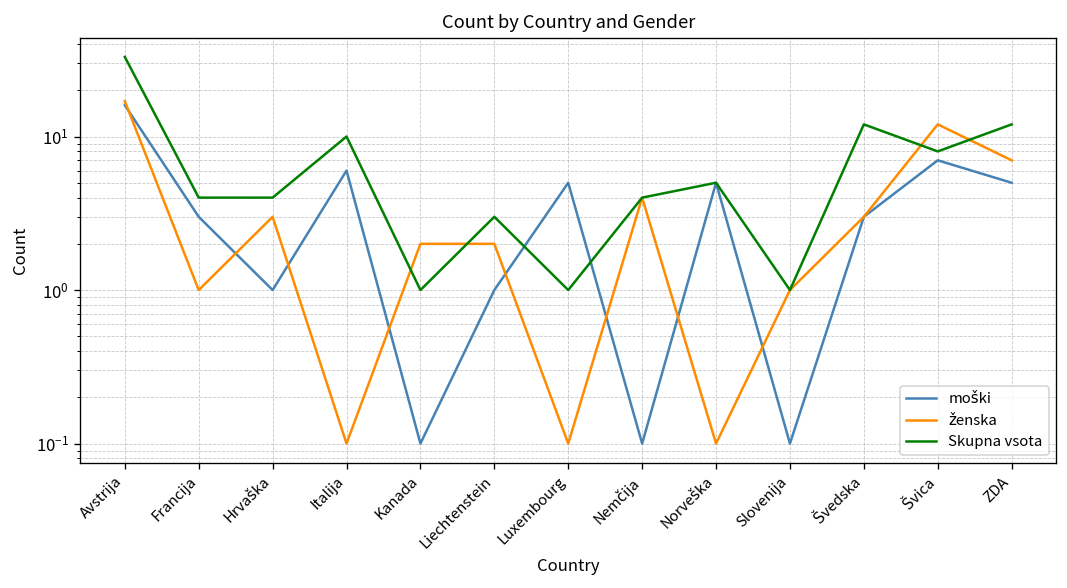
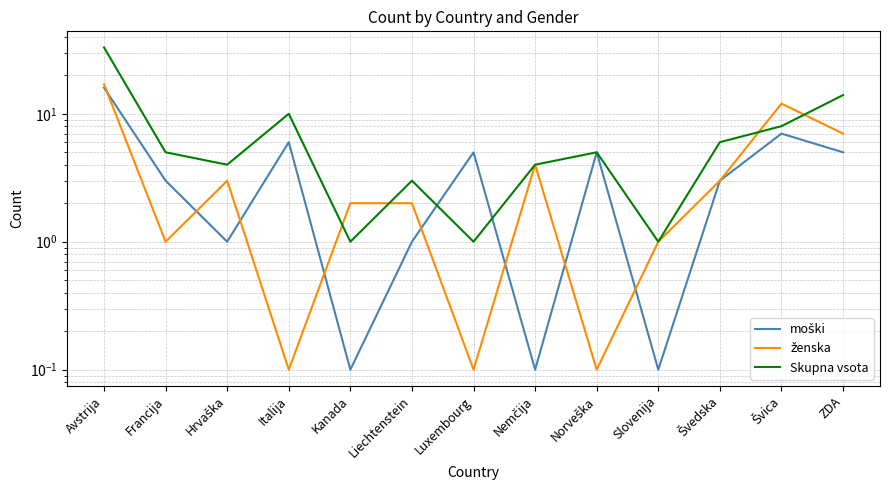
Skupna vsota, Francija: 4 -> 5
Skupna vsota, Švedska: 12 -> 6
Skupna vsota, ZDA: 12 -> 14
